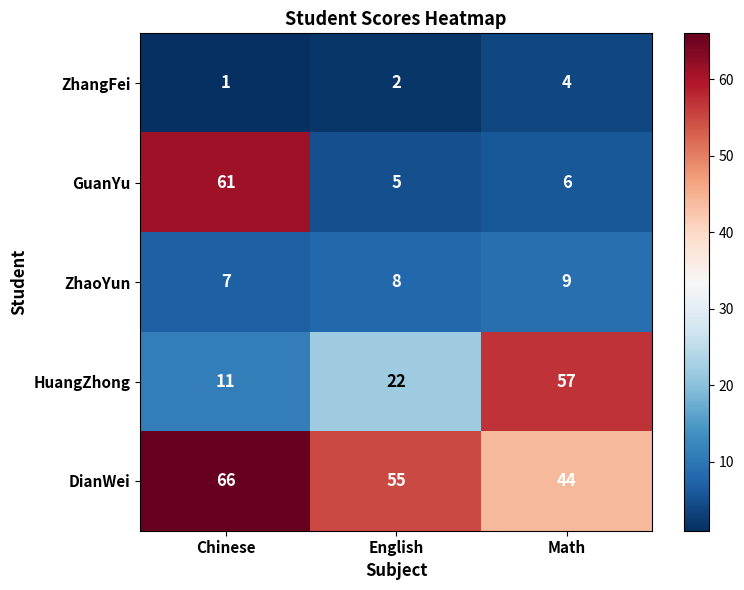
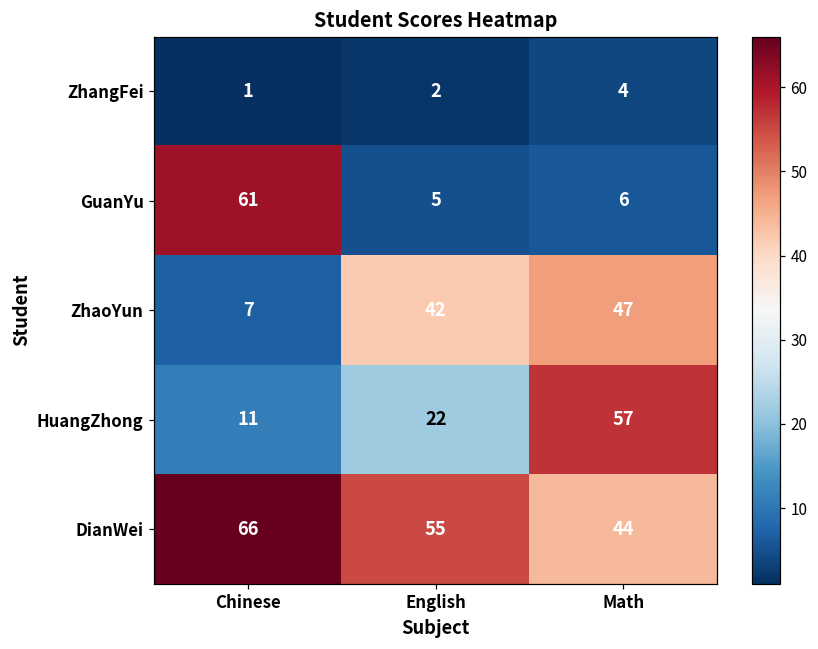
ZhaoYun, English: 8 -> 42
ZhaoYun, Math: 9 -> 47
